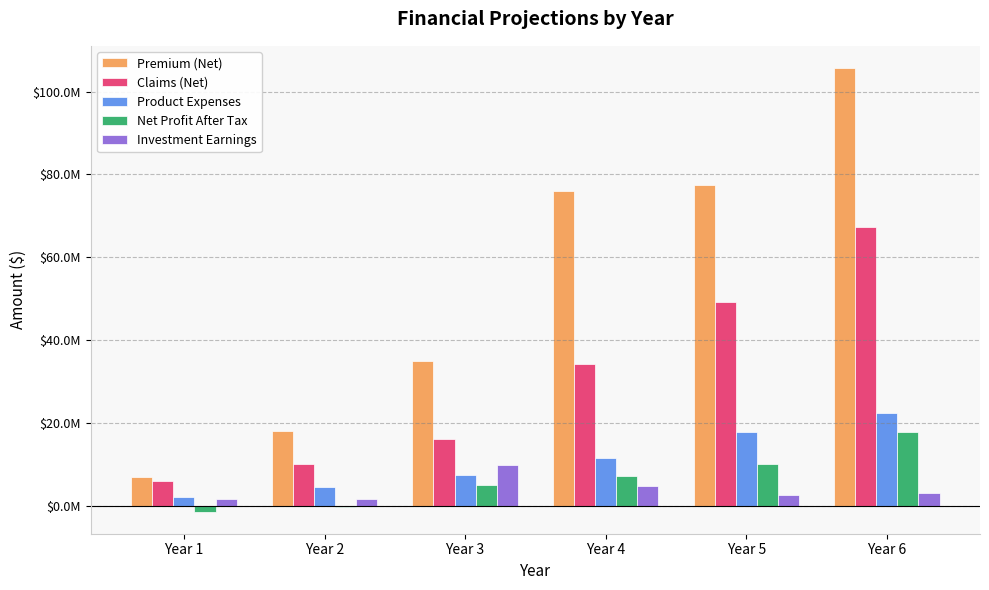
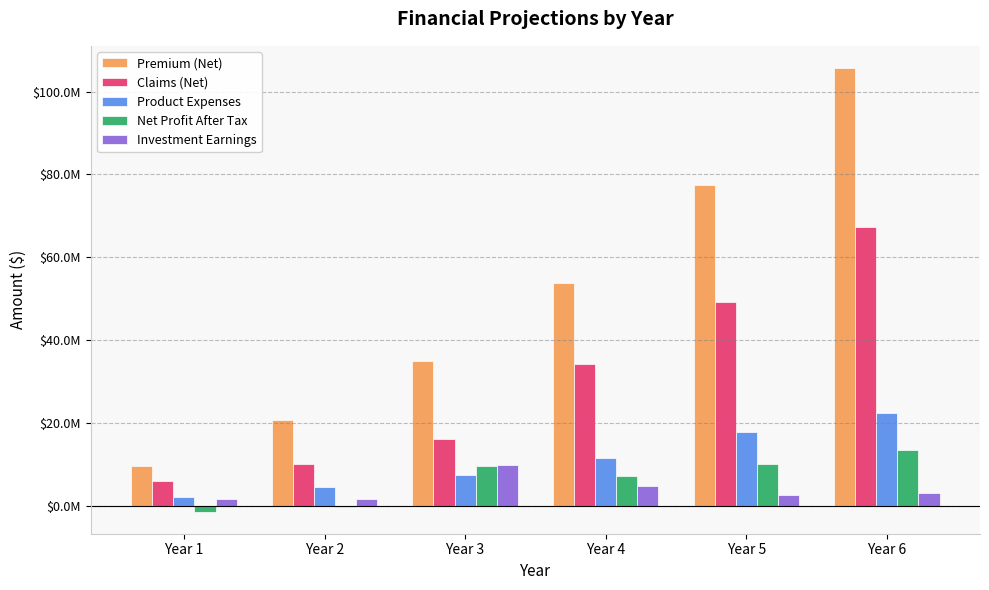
Premium (Net), Year 1: $7000000 -> $9000000
Premium (Net), Year 2: $18000000 -> $21000000
Net Profit After Tax, Year 3: $5000000 -> $10000000
Premium (Net), Year 4: $76000000 -> $54000000
Net Profit After Tax, Year 6: $18000000 -> $13000000
